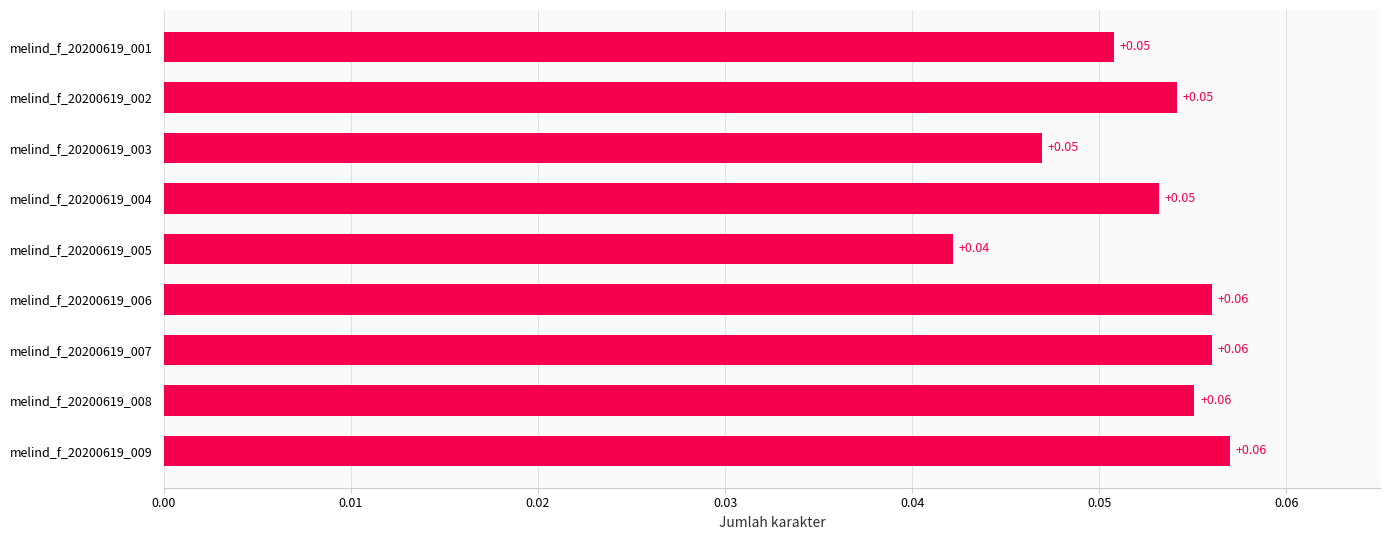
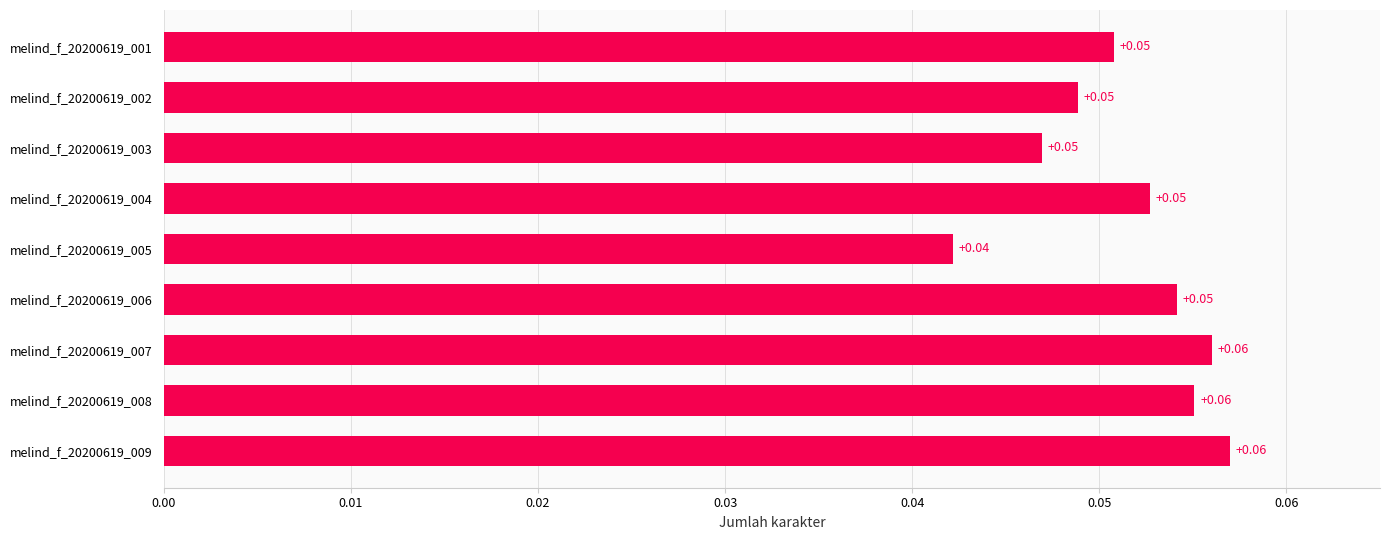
melind_f_20200619_002: 0.0541 -> 0.0489
melind_f_20200619_004: 0.0532 -> 0.0527
melind_f_20200619_006: +0.06 -> +0.05
